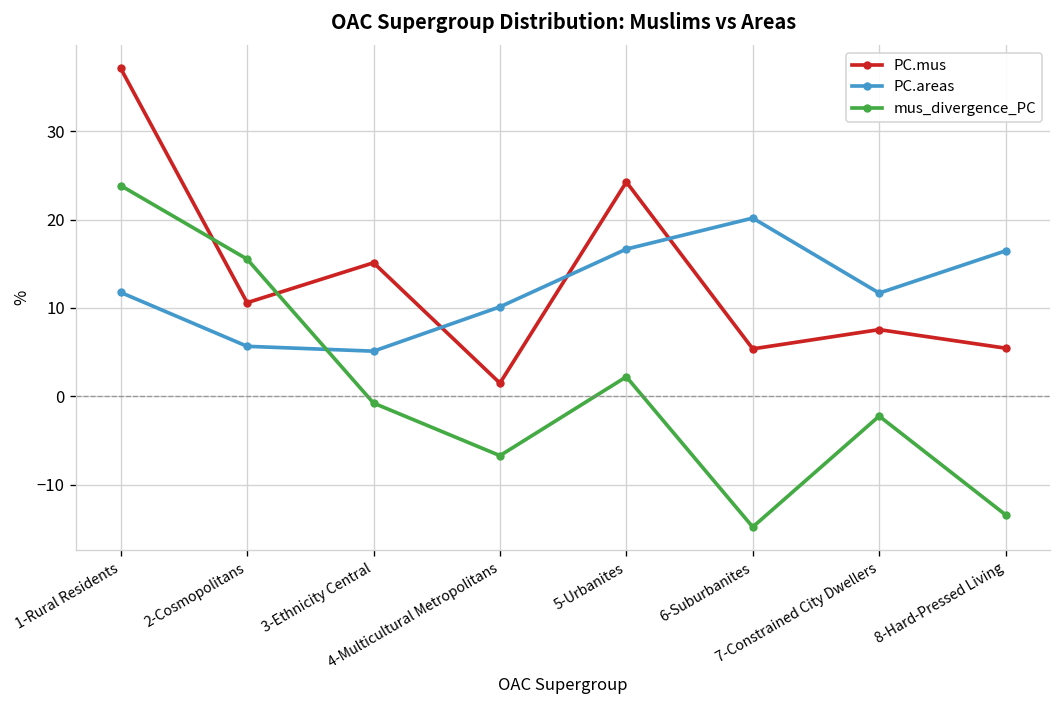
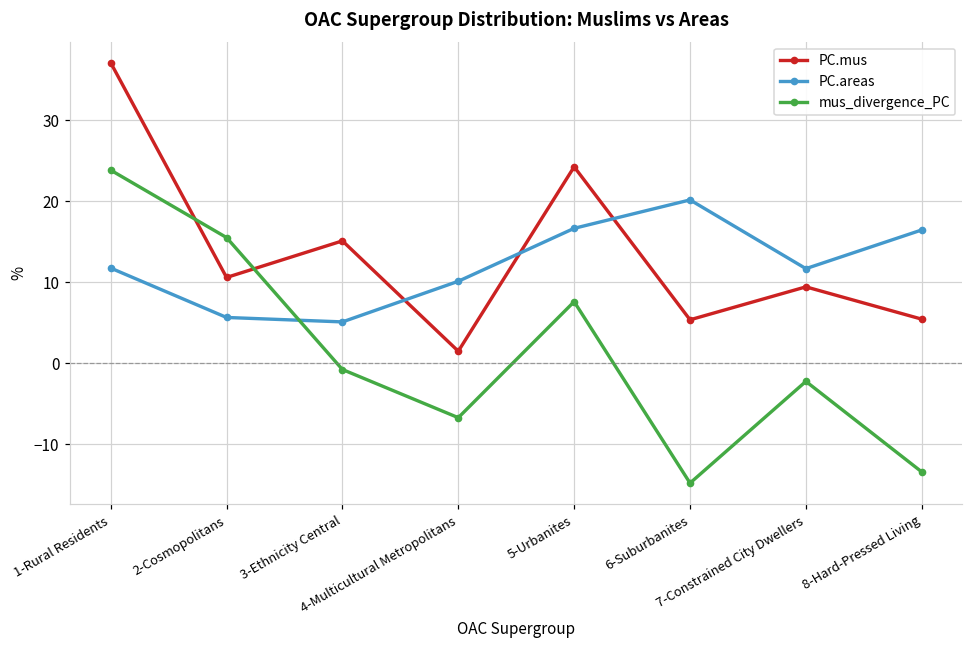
mus_divergence_PC, 5-Urbanites: 2 -> 8
PC.mus, 7-Constrained City Dwellers: 8 -> 9
